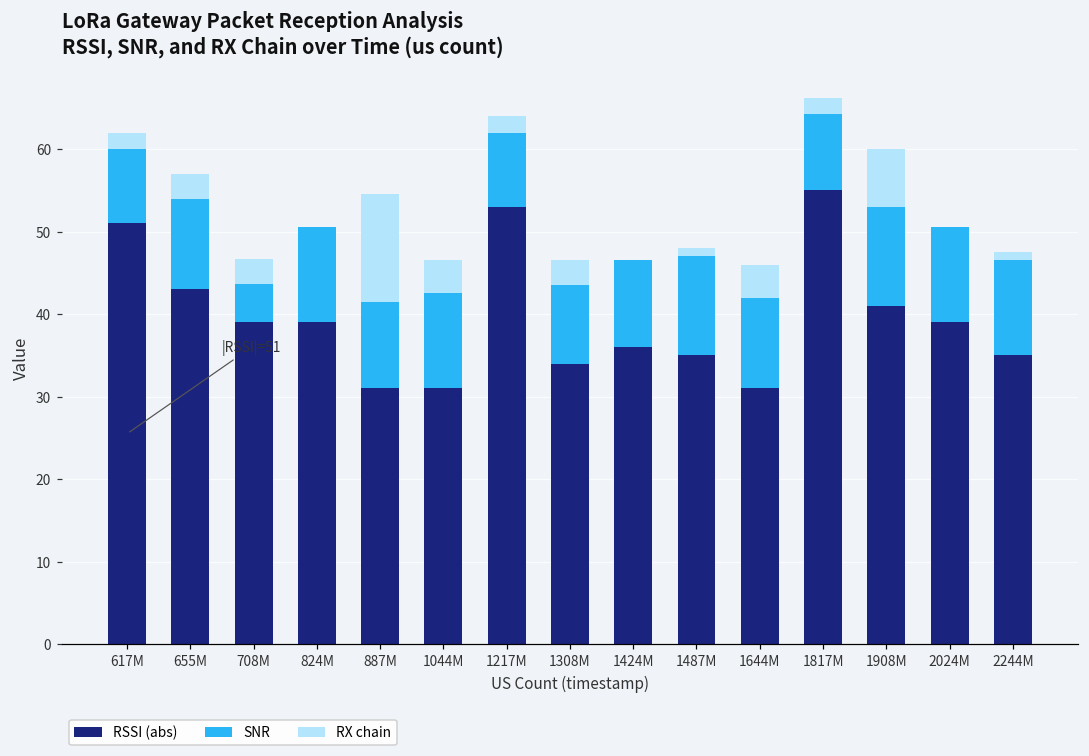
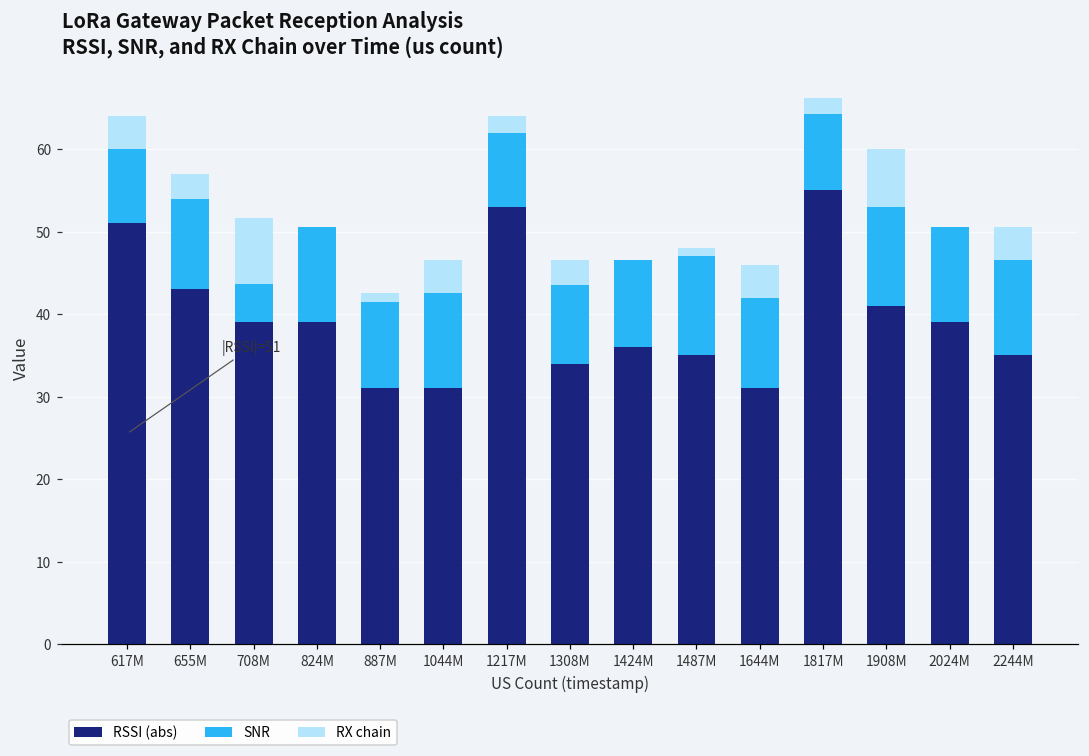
RX chain, 617M: 2 -> 4
RX chain, 708M: 3 -> 8
RX chain, 887M: 13 -> 1
RX chain, 2244M: 1 -> 4
